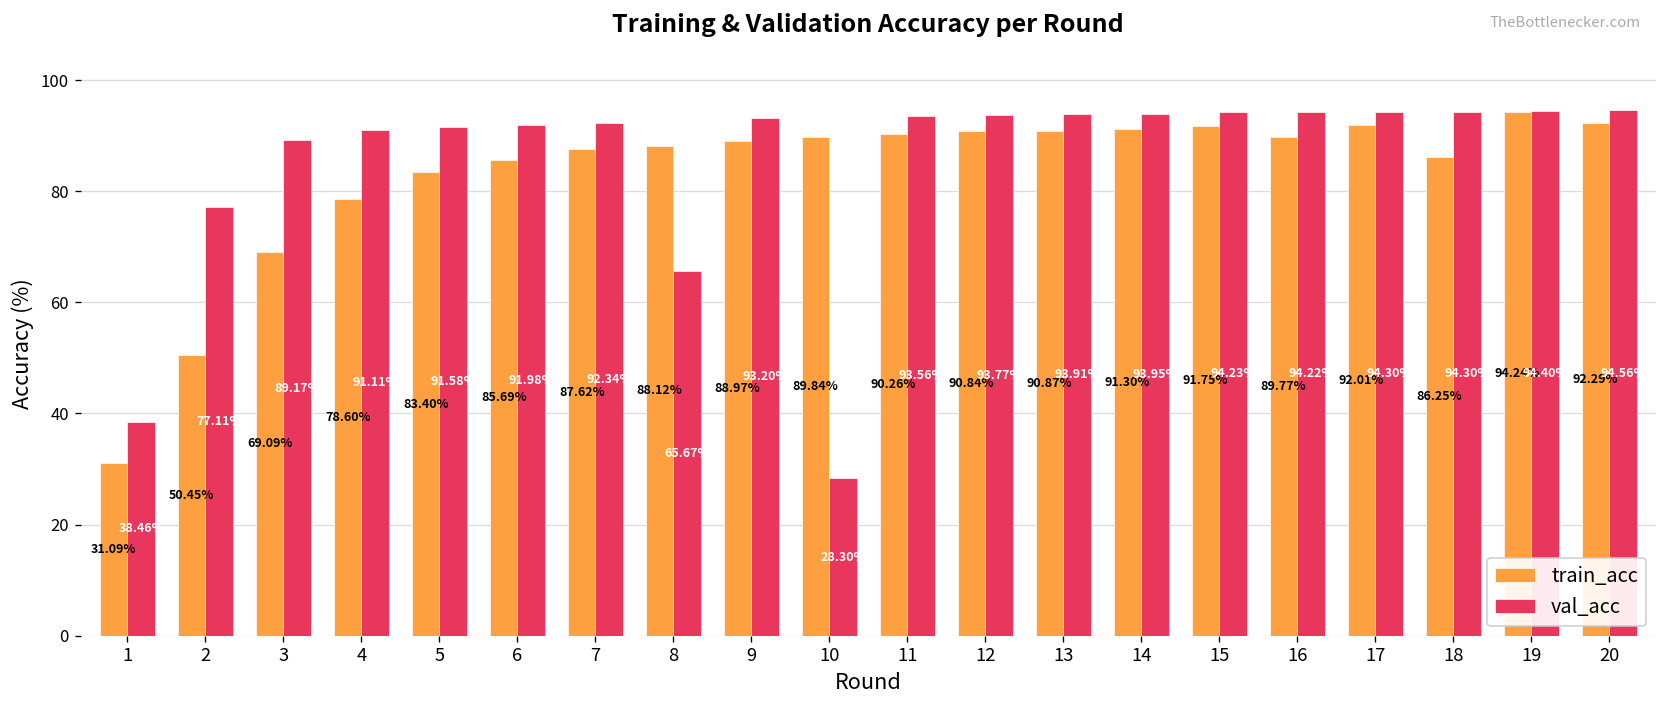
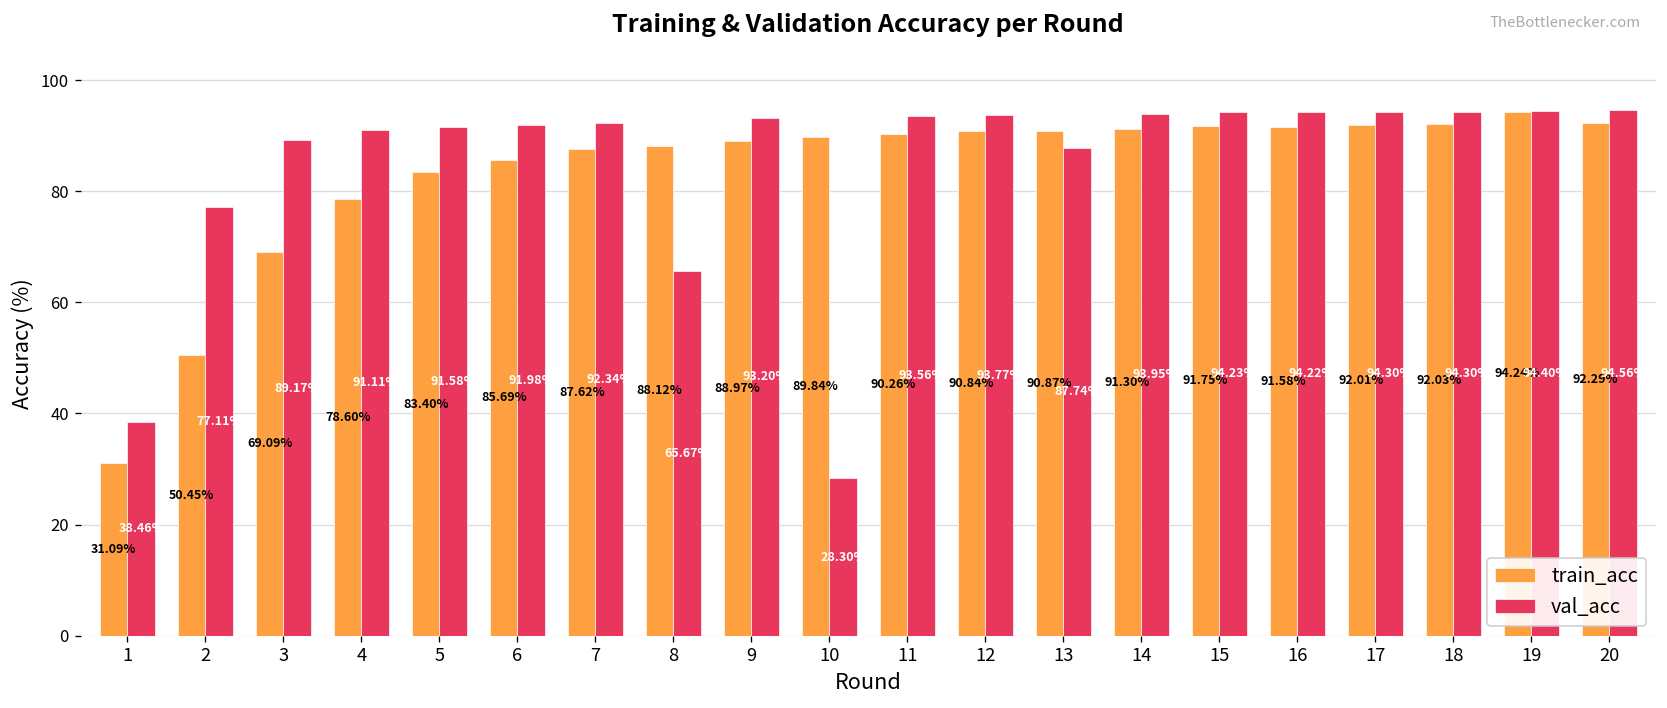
val_acc, 13: 93.91% -> 87.74%
train_acc, 16: 89.77% -> 91.58%
train_acc, 18: 86.25% -> 92.03%
